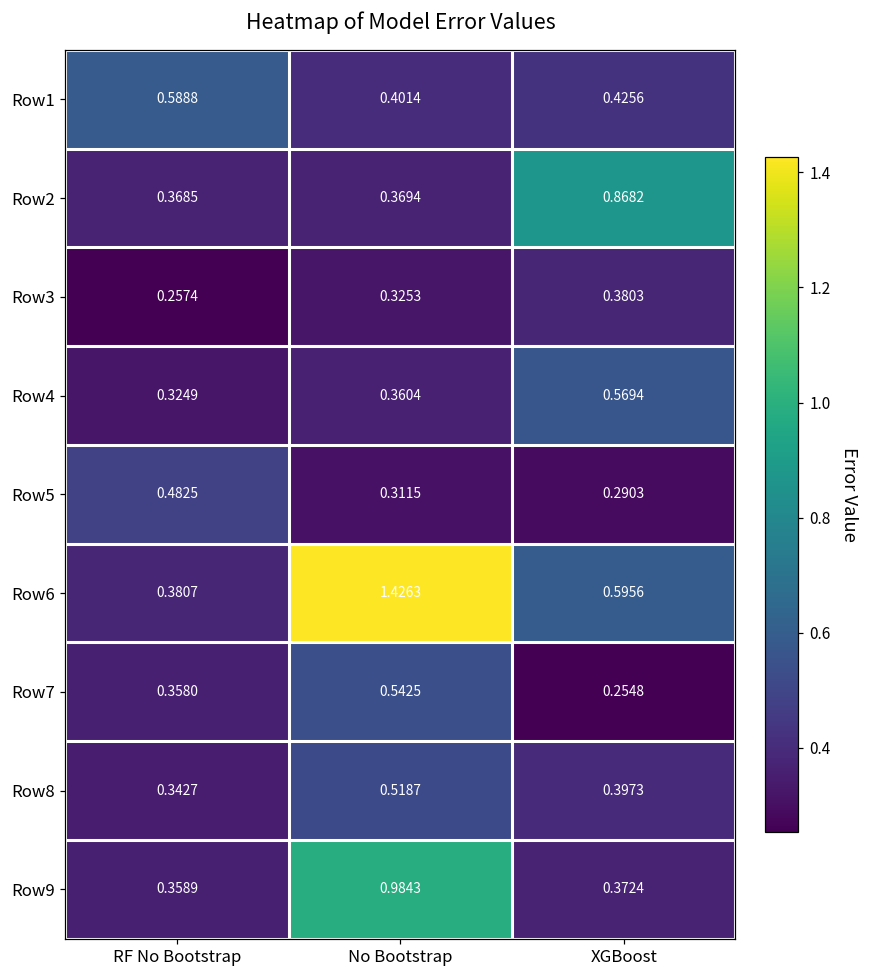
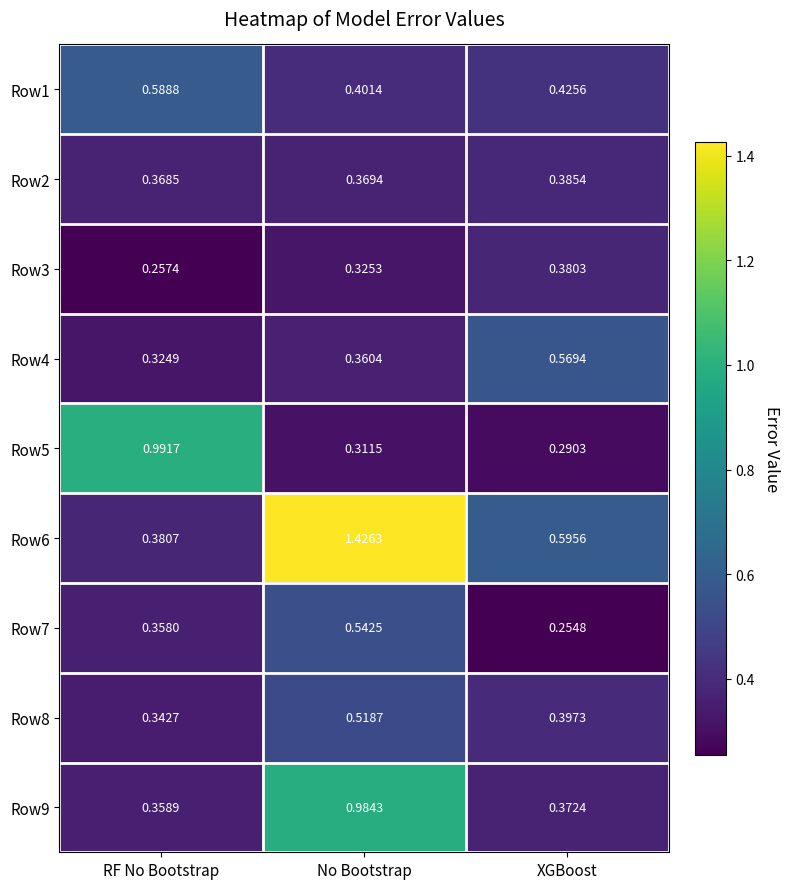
Row2, XGBoost: 0.8682 -> 0.3854
Row5, RF No Bootstrap: 0.4825 -> 0.9917
